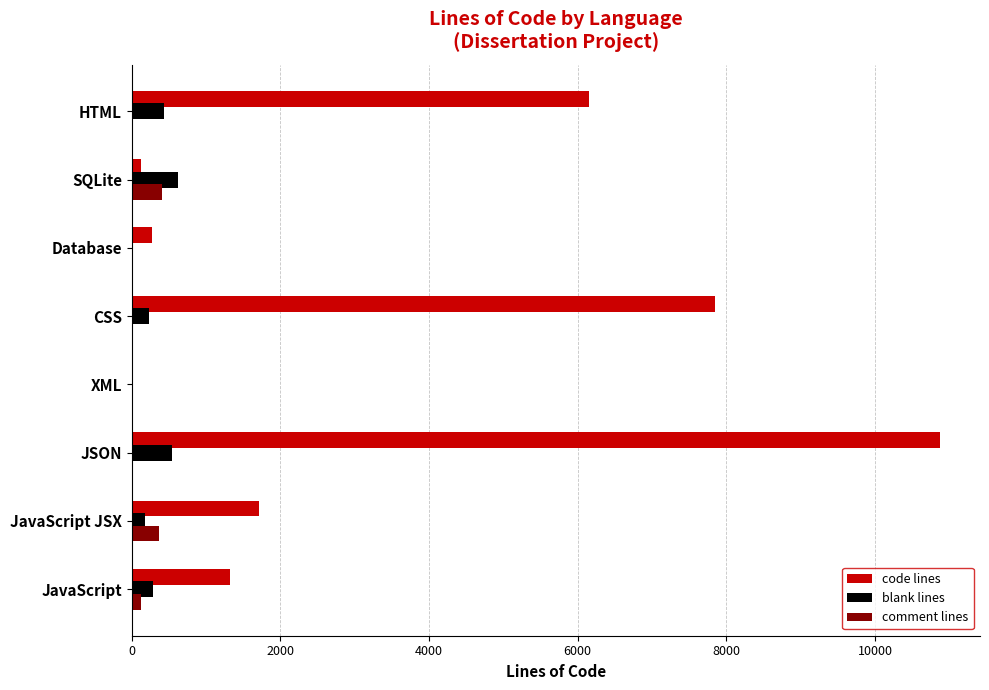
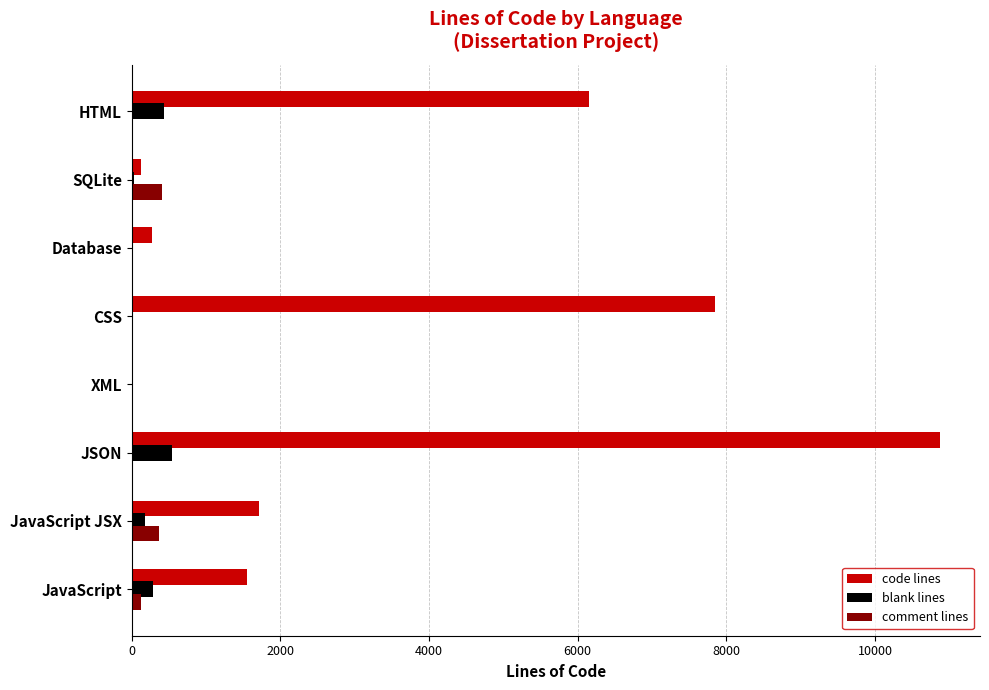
blank lines, SQLite: 600 -> 0
blank lines, CSS: 200 -> 0
code lines, JavaScript: 1300 -> 1600
